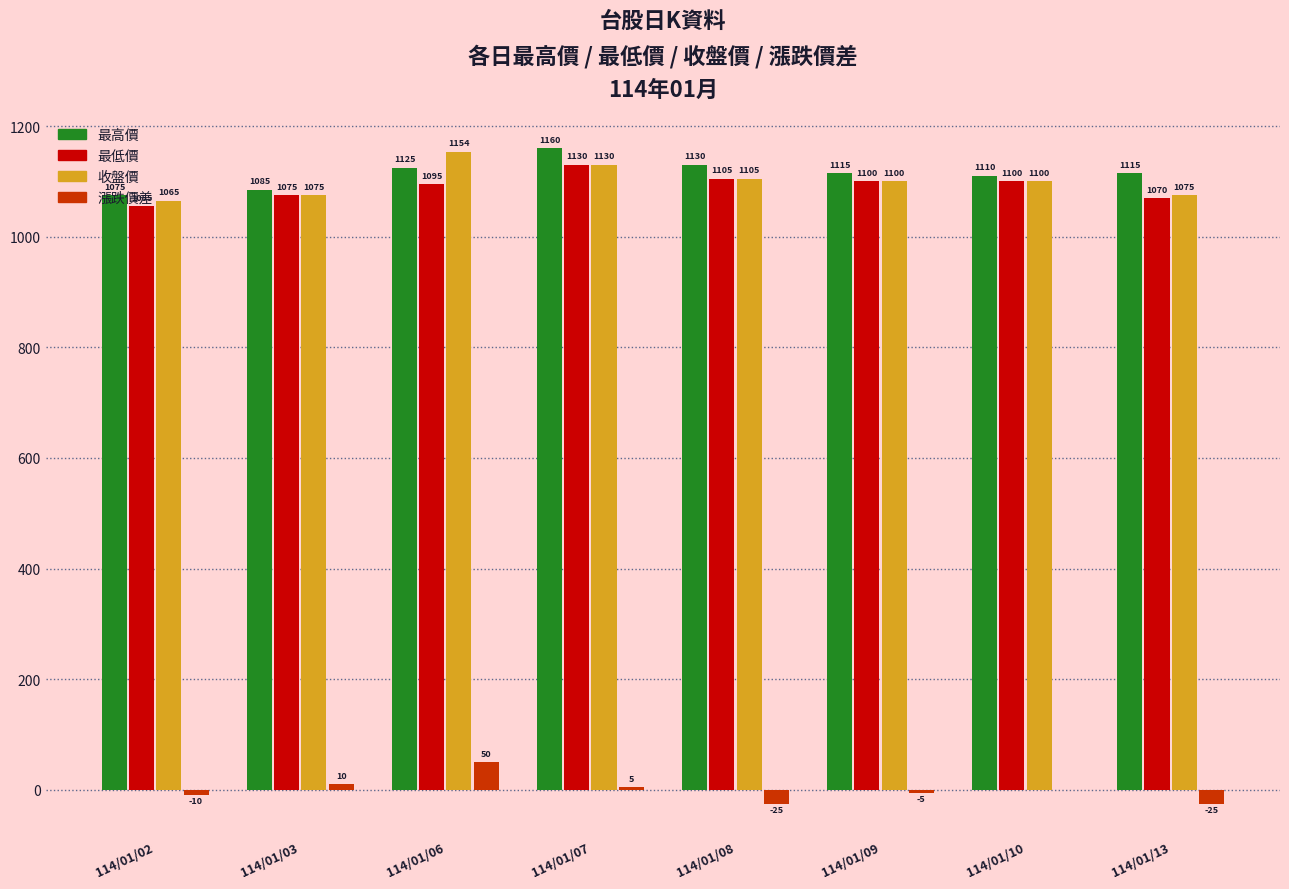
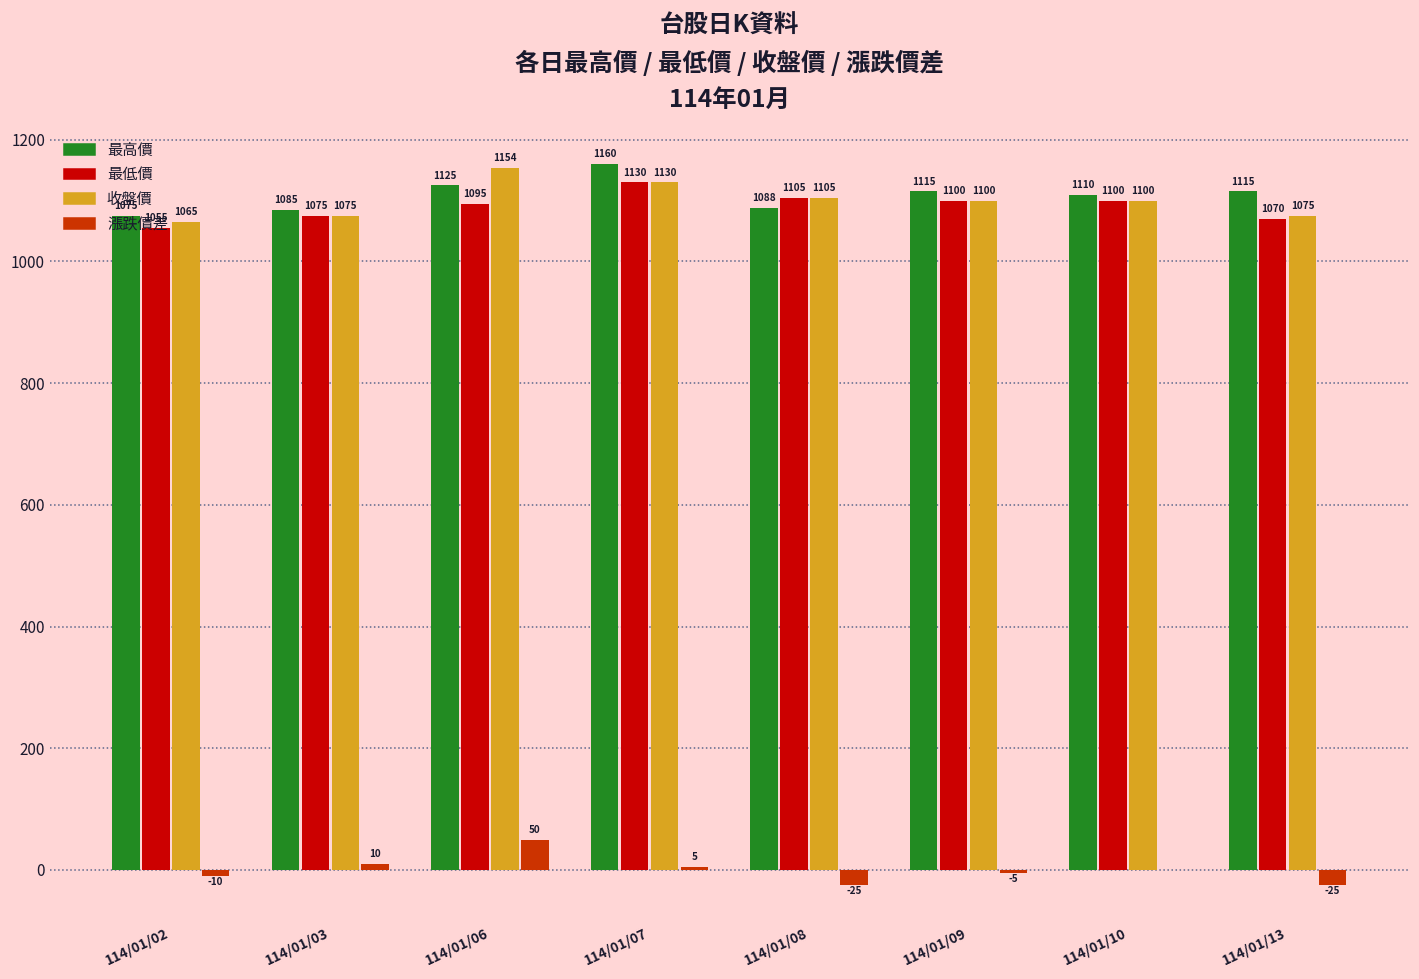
最高價, 114/01/08: 1130 -> 1088
